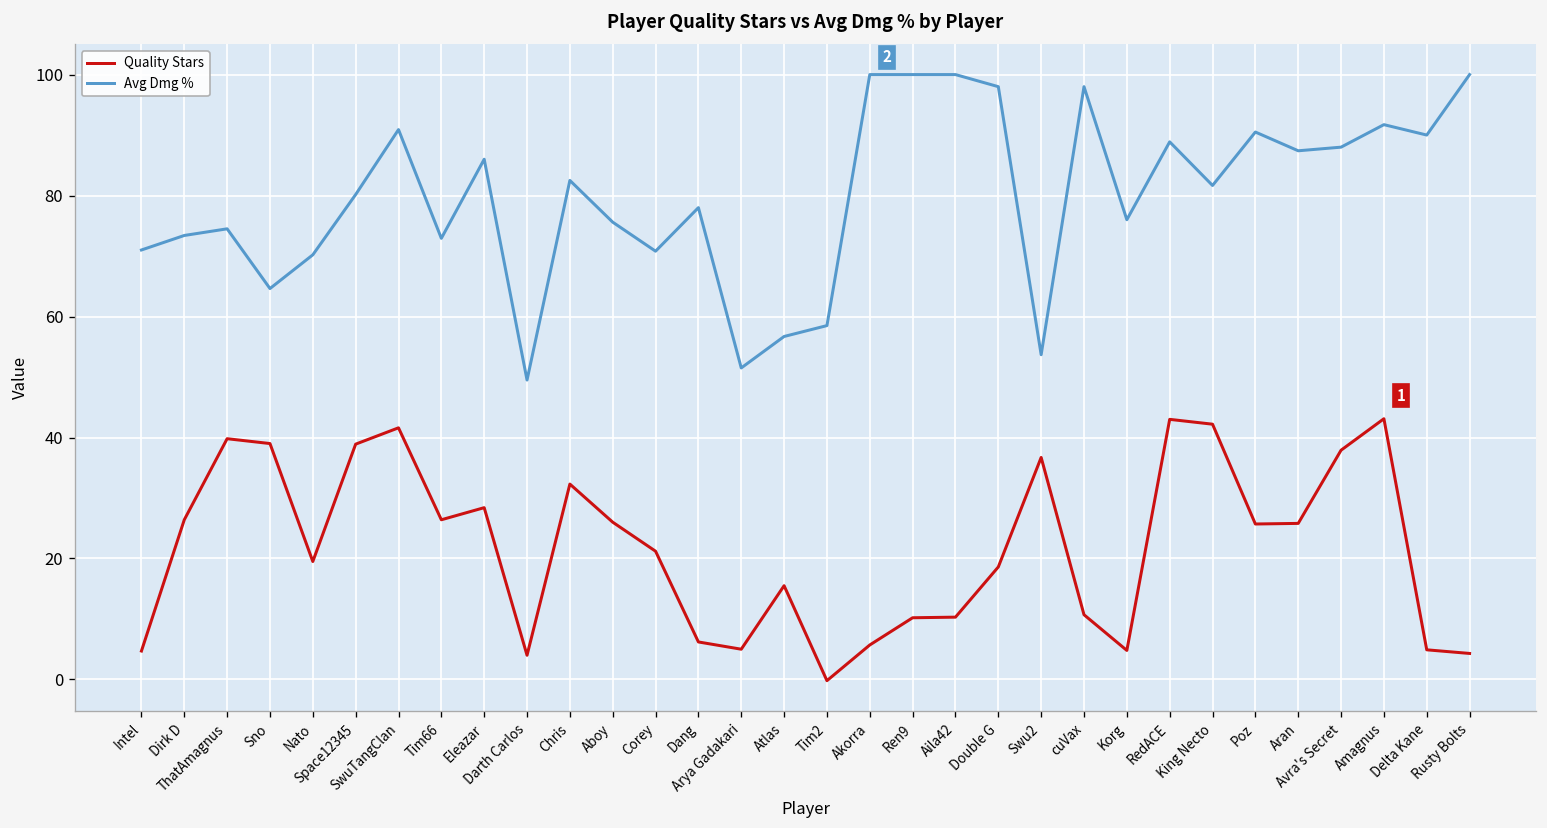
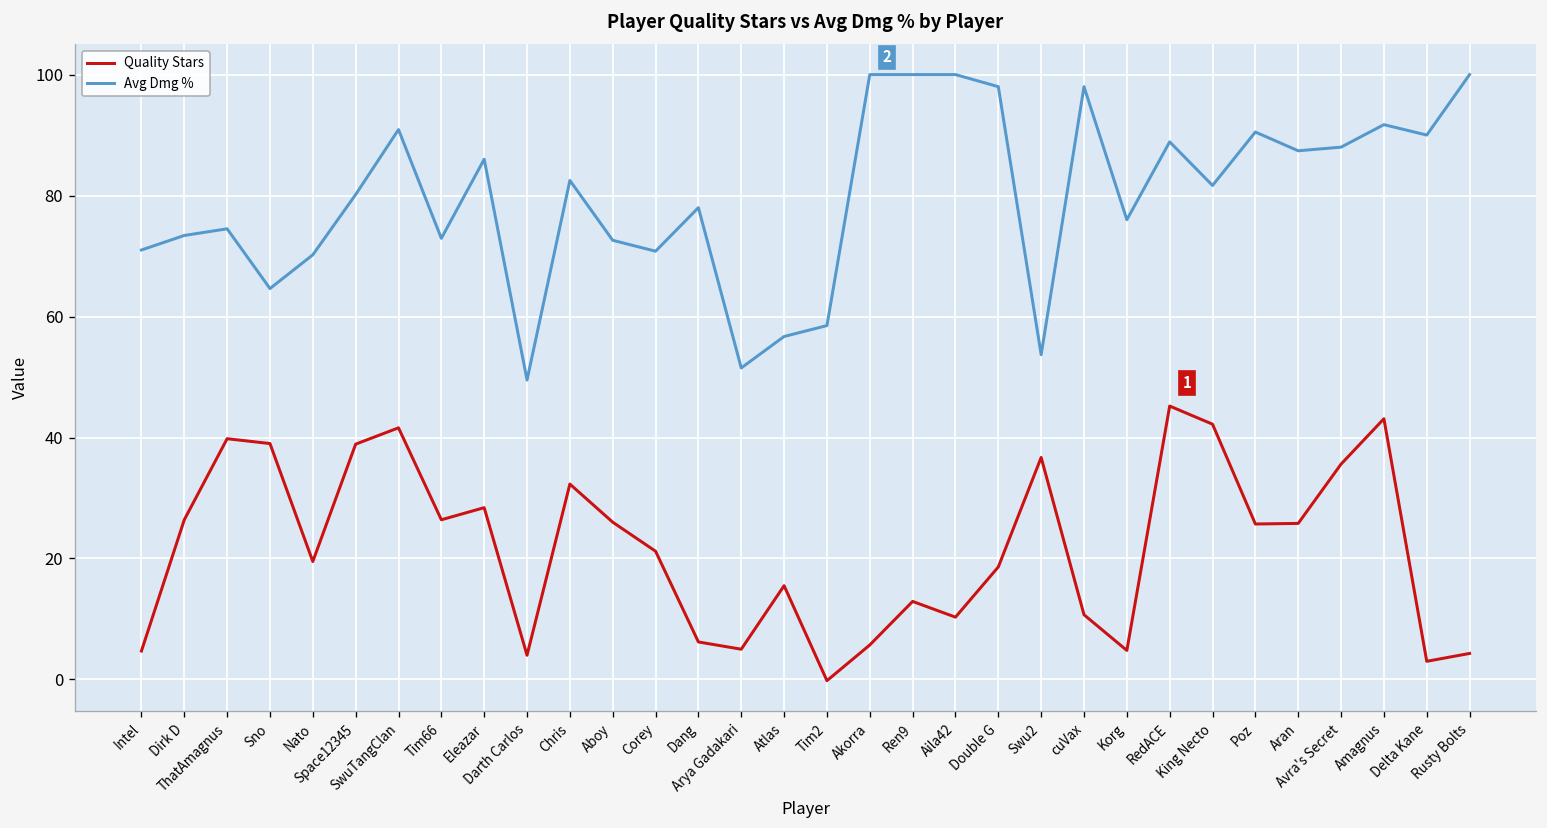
Avg Dmg %, Aboy: 76 -> 73
Quality Stars, Ren9: 10 -> 13
Quality Stars, RedACE: 43 -> 45
Quality Stars, Avra's Secret: 38 -> 36
Quality Stars, Delta Kane: 5 -> 3
